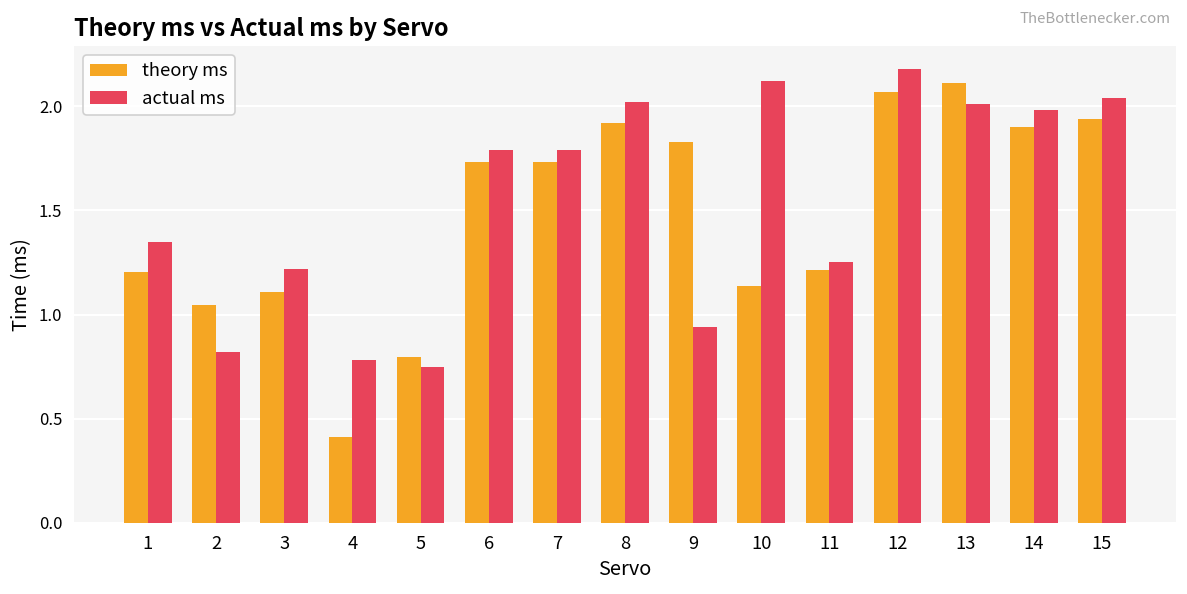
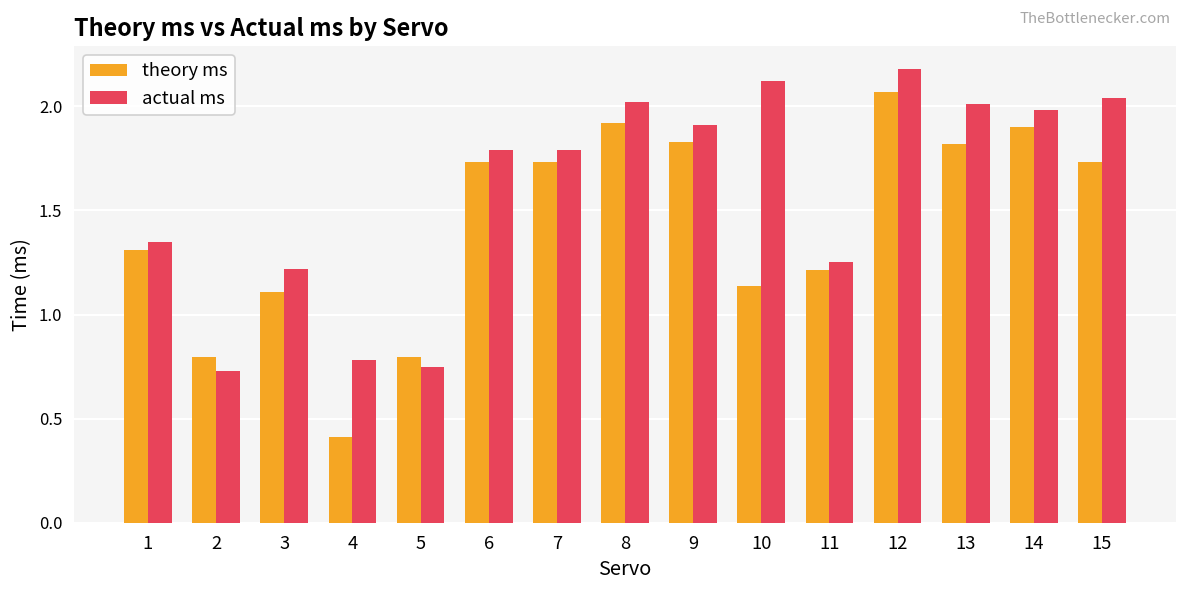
theory ms, 1: 1.21 -> 1.31
theory ms, 2: 1.05 -> 0.79
actual ms, 2: 0.82 -> 0.73
actual ms, 9: 0.94 -> 1.91
theory ms, 13: 2.11 -> 1.82
theory ms, 15: 1.94 -> 1.73
